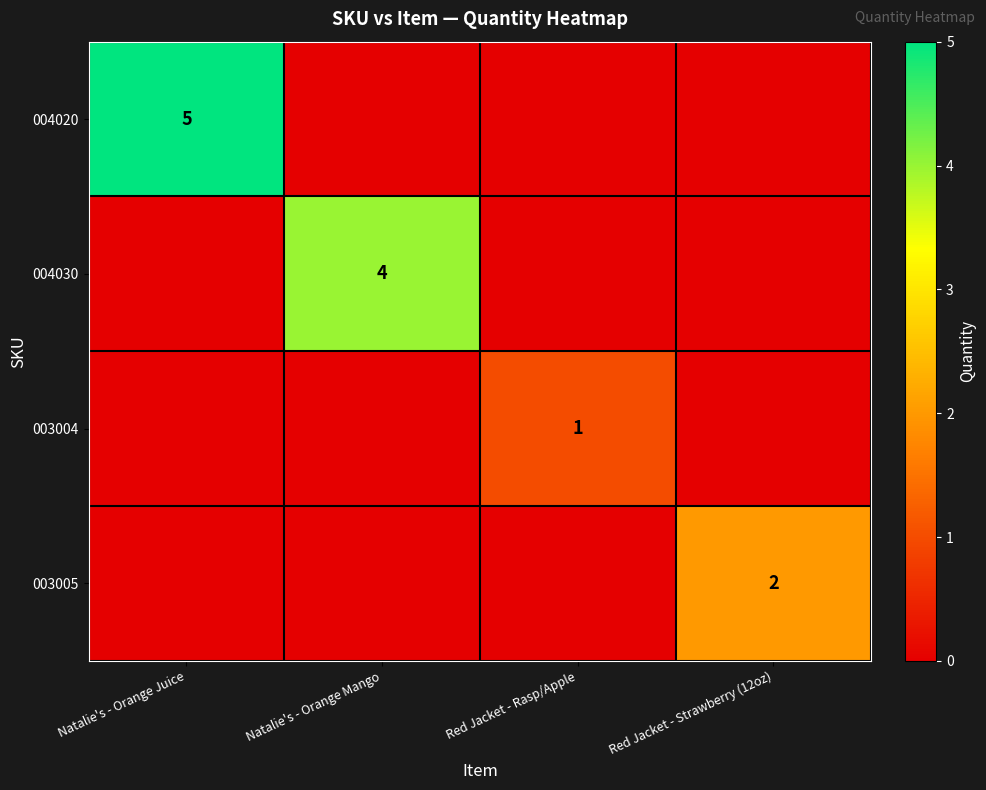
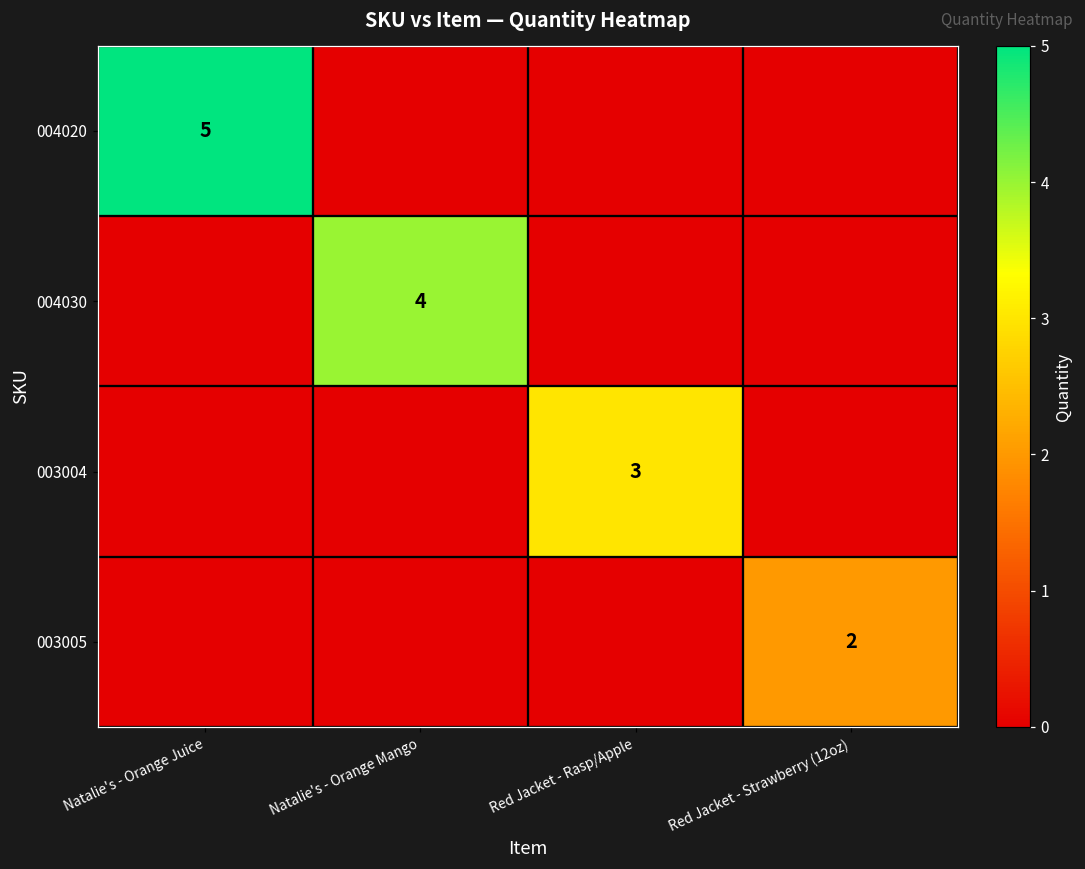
003004, Red Jacket - Rasp/Apple: 1 -> 3
